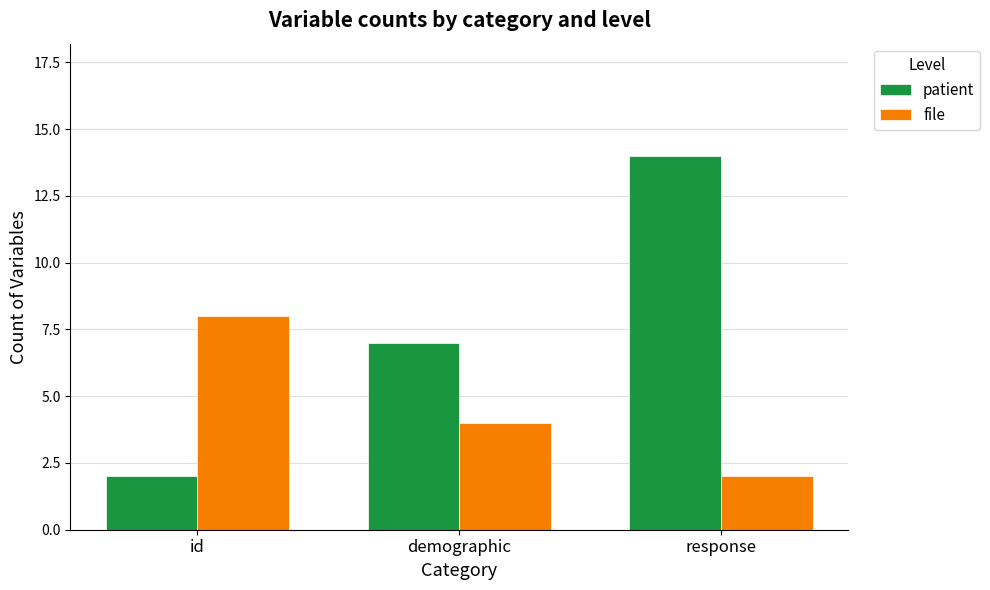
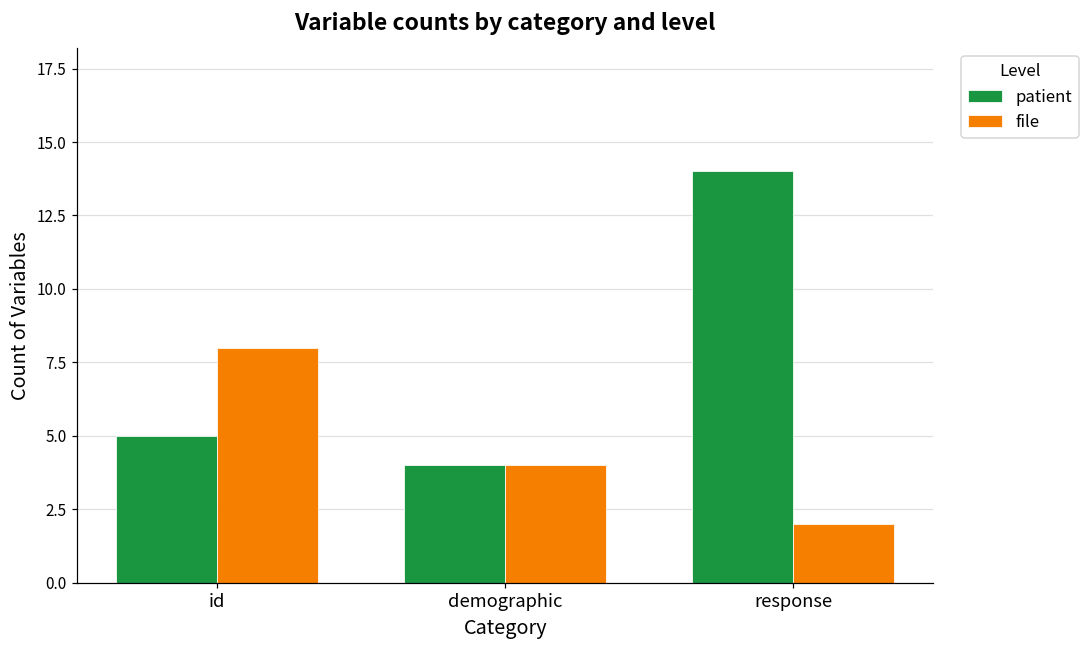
patient, id: 2 -> 5
patient, demographic: 7 -> 4
